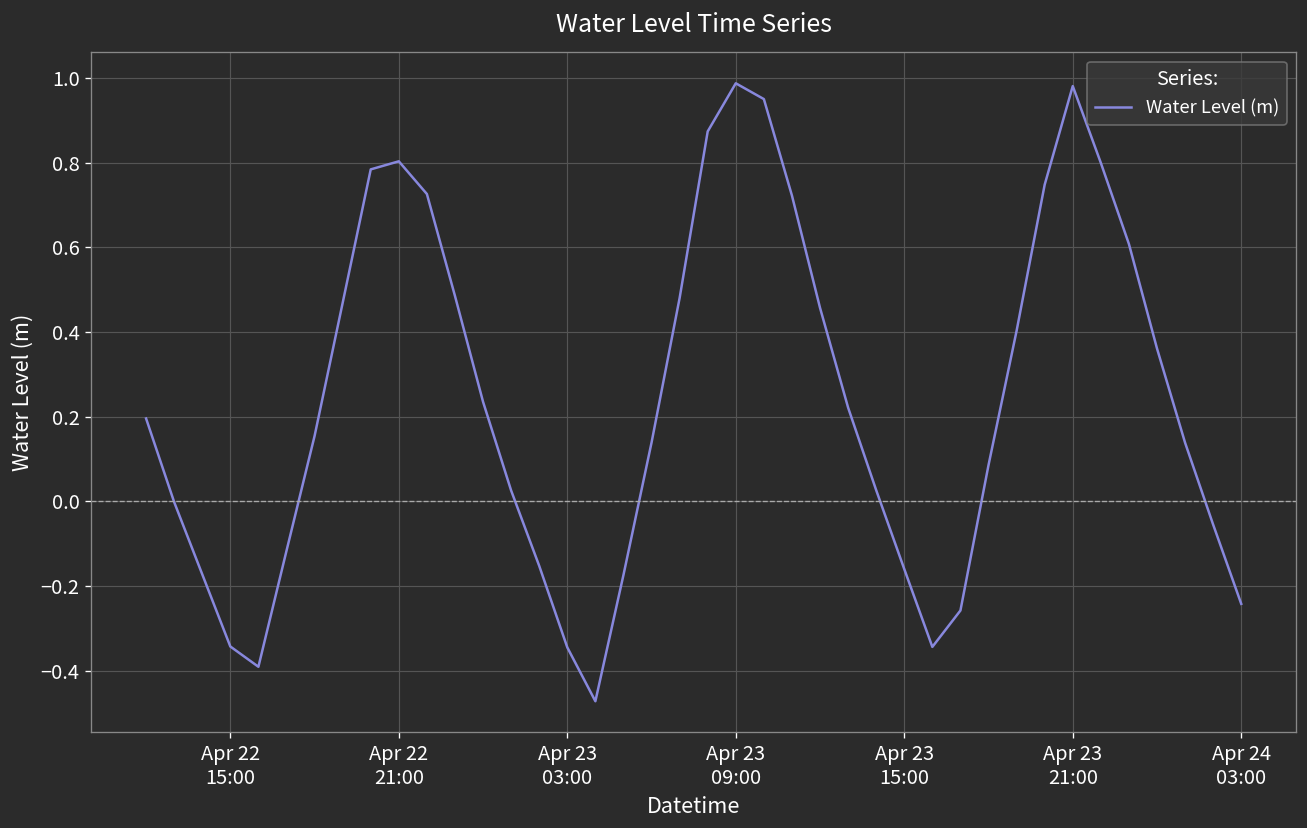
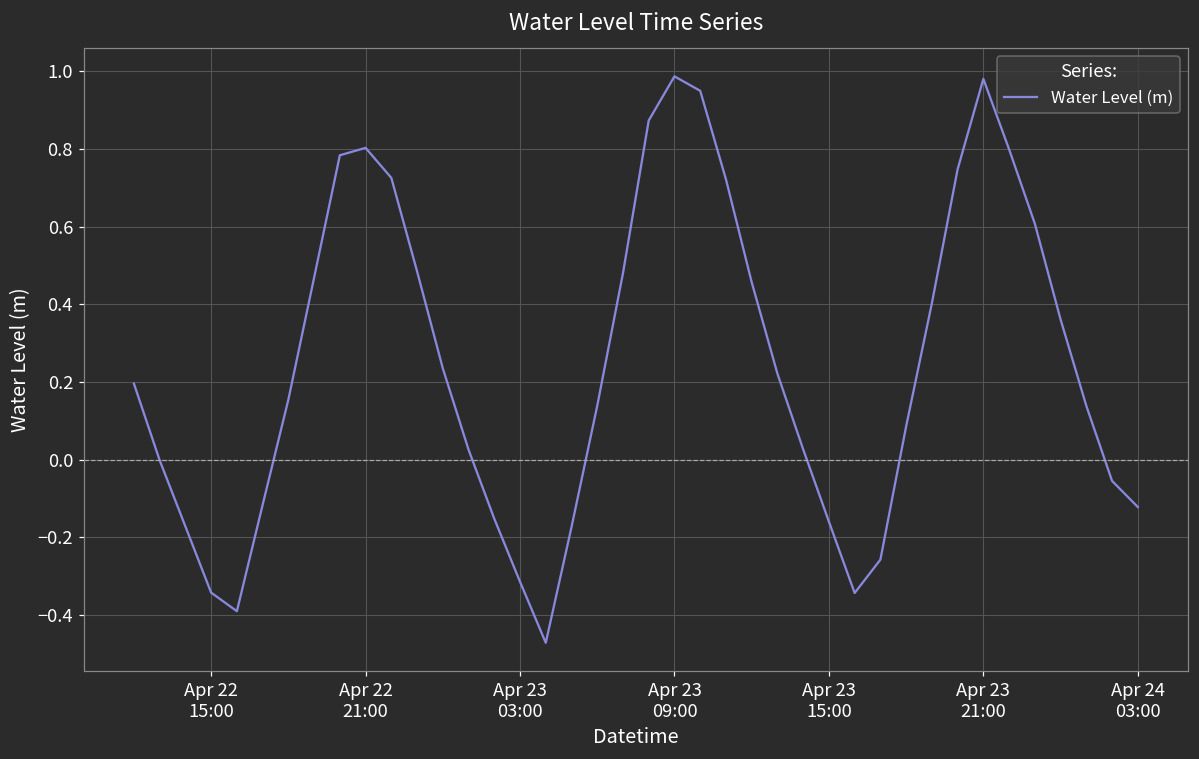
Apr 23 03:00: -0.34 -> -0.31
Apr 24 03:00: -0.24 -> -0.12
